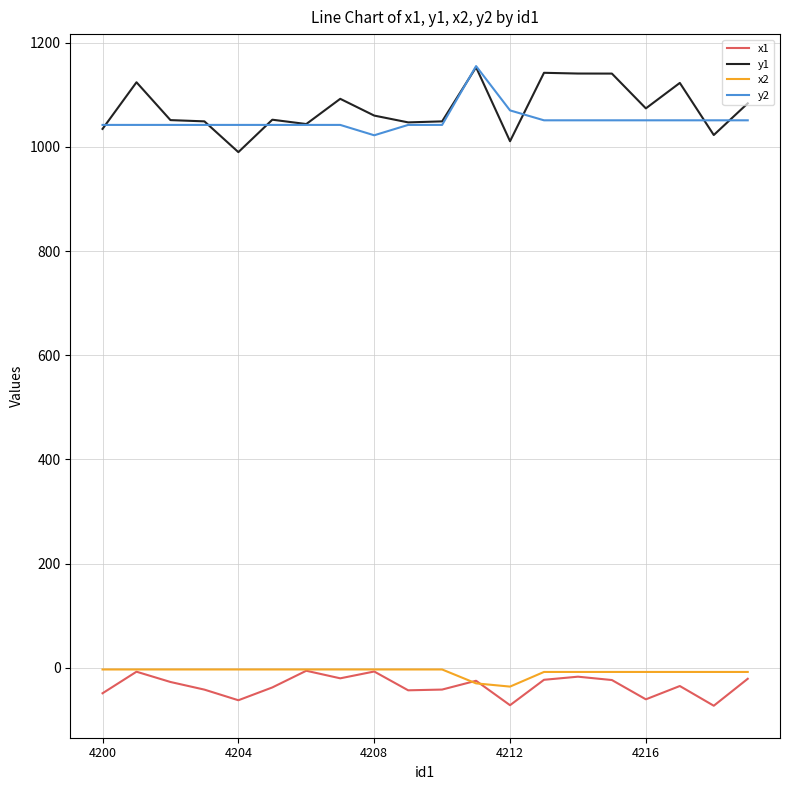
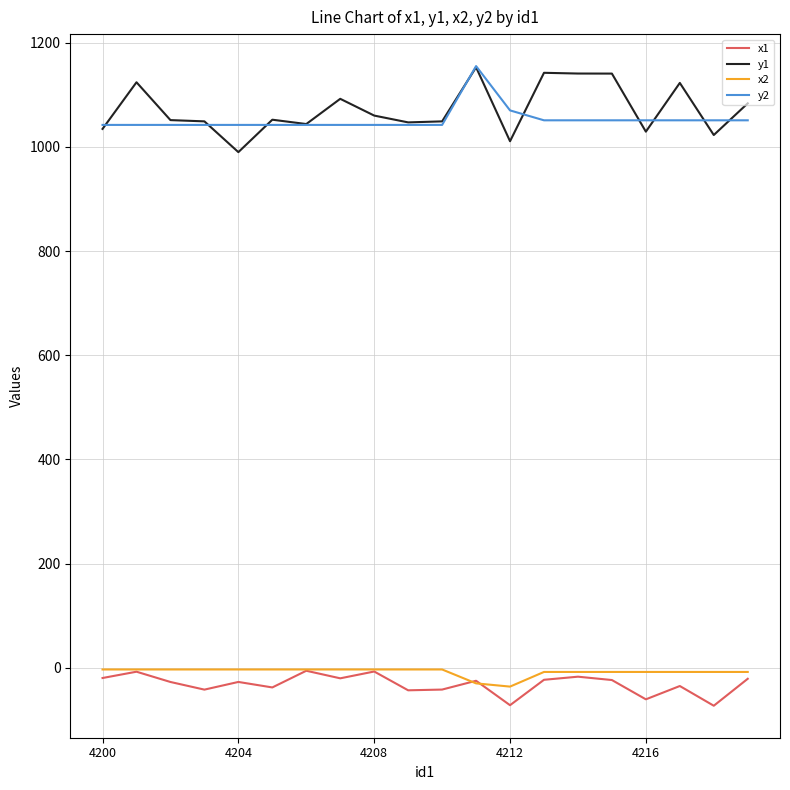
x1, 4200: -50 -> -20
x1, 4204: -60 -> -30
y2, 4208: 1020 -> 1040
y1, 4216: 1070 -> 1030
